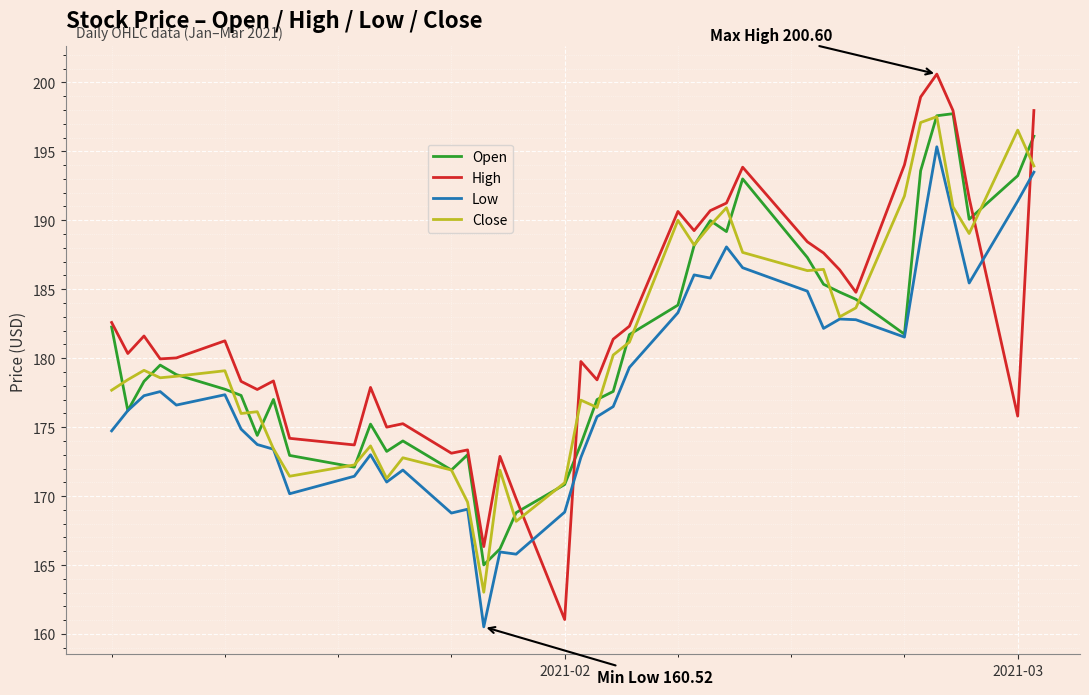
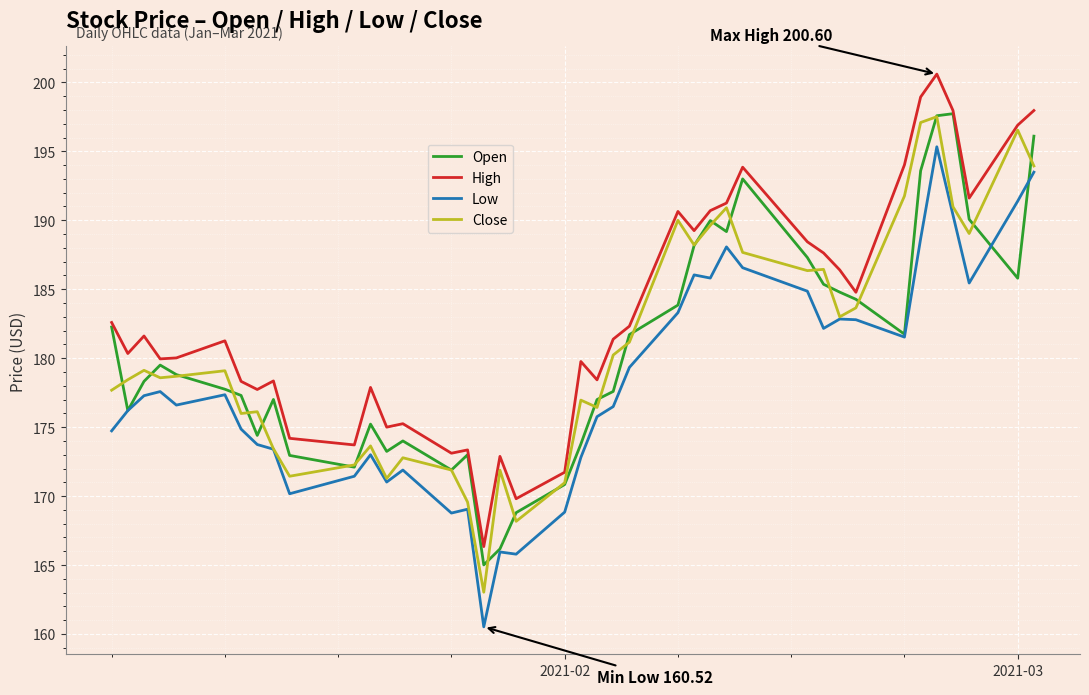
High, 2021-02: 161.1 -> 171.7
Open, 2021-03: 193.2 -> 185.8
High, 2021-03: 175.8 -> 196.9
